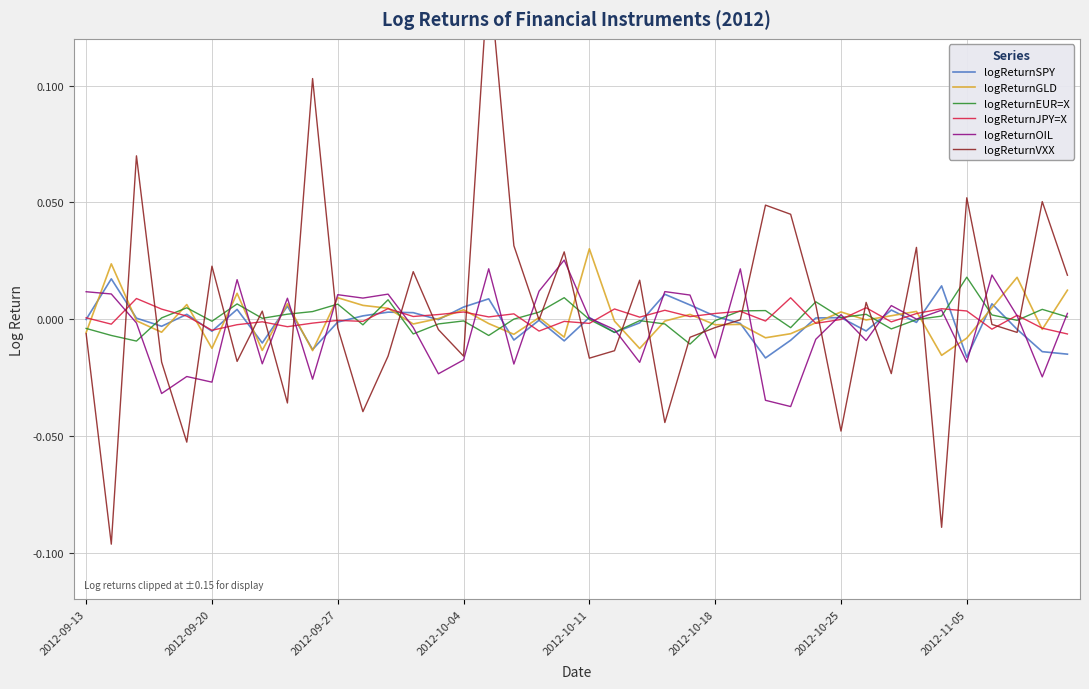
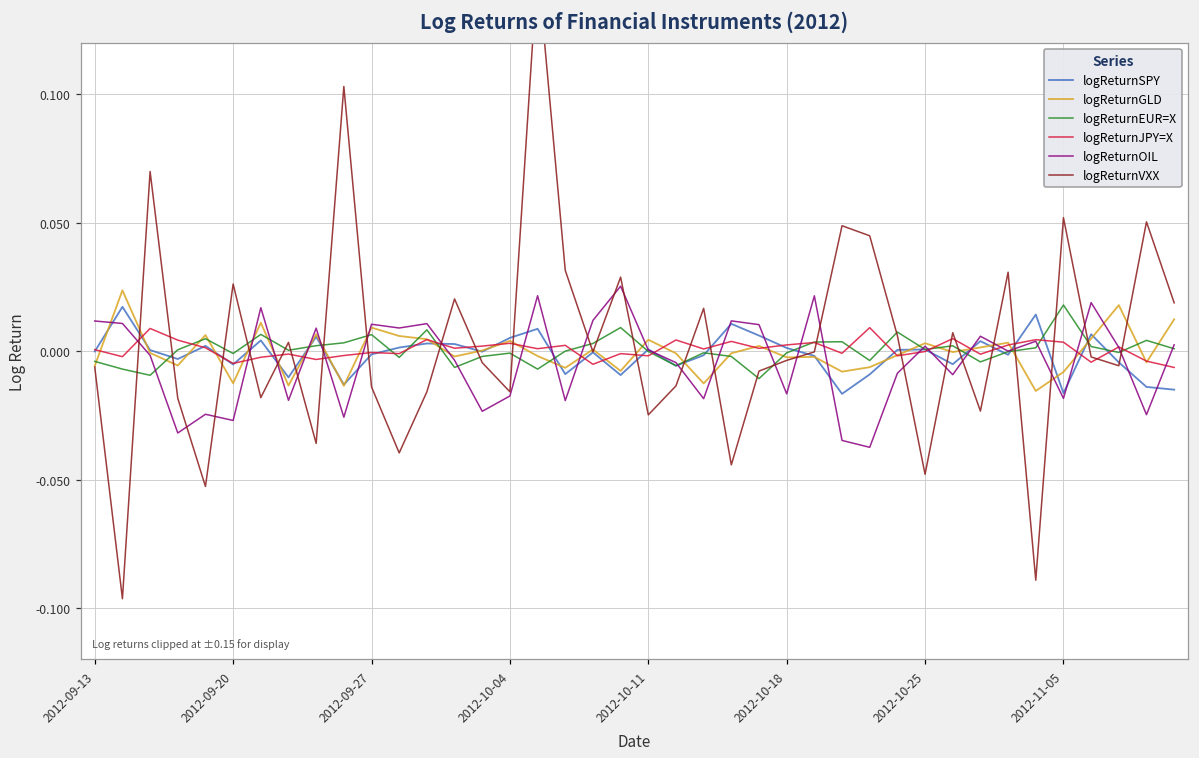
logReturnVXX, 2012-09-20: 0.023 -> 0.026
logReturnVXX, 2012-09-27: -0.004 -> -0.014
logReturnGLD, 2012-10-11: 0.030 -> 0.004
logReturnVXX, 2012-10-11: -0.017 -> -0.025
